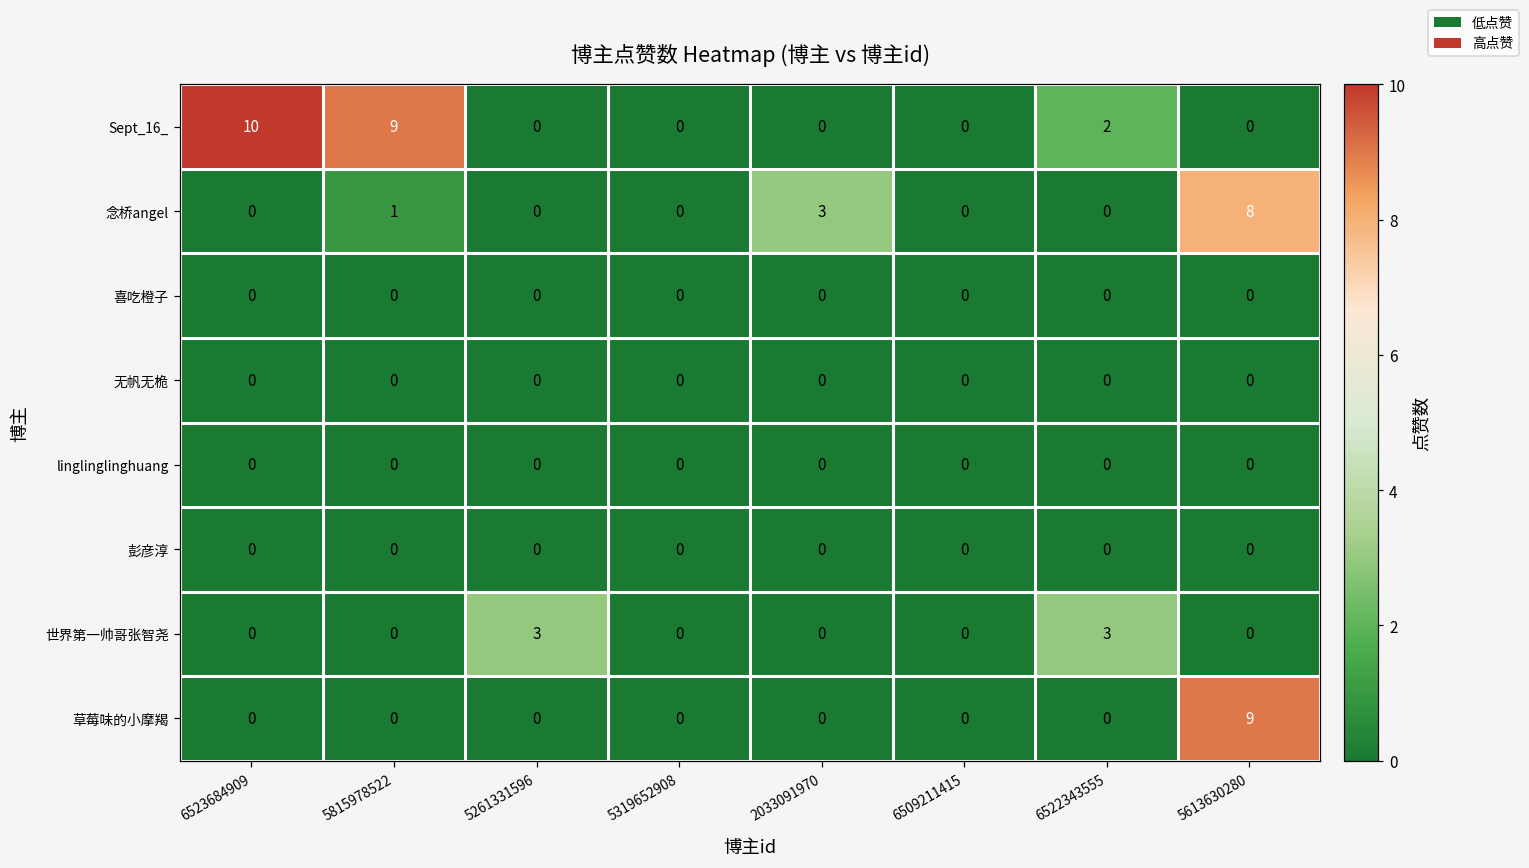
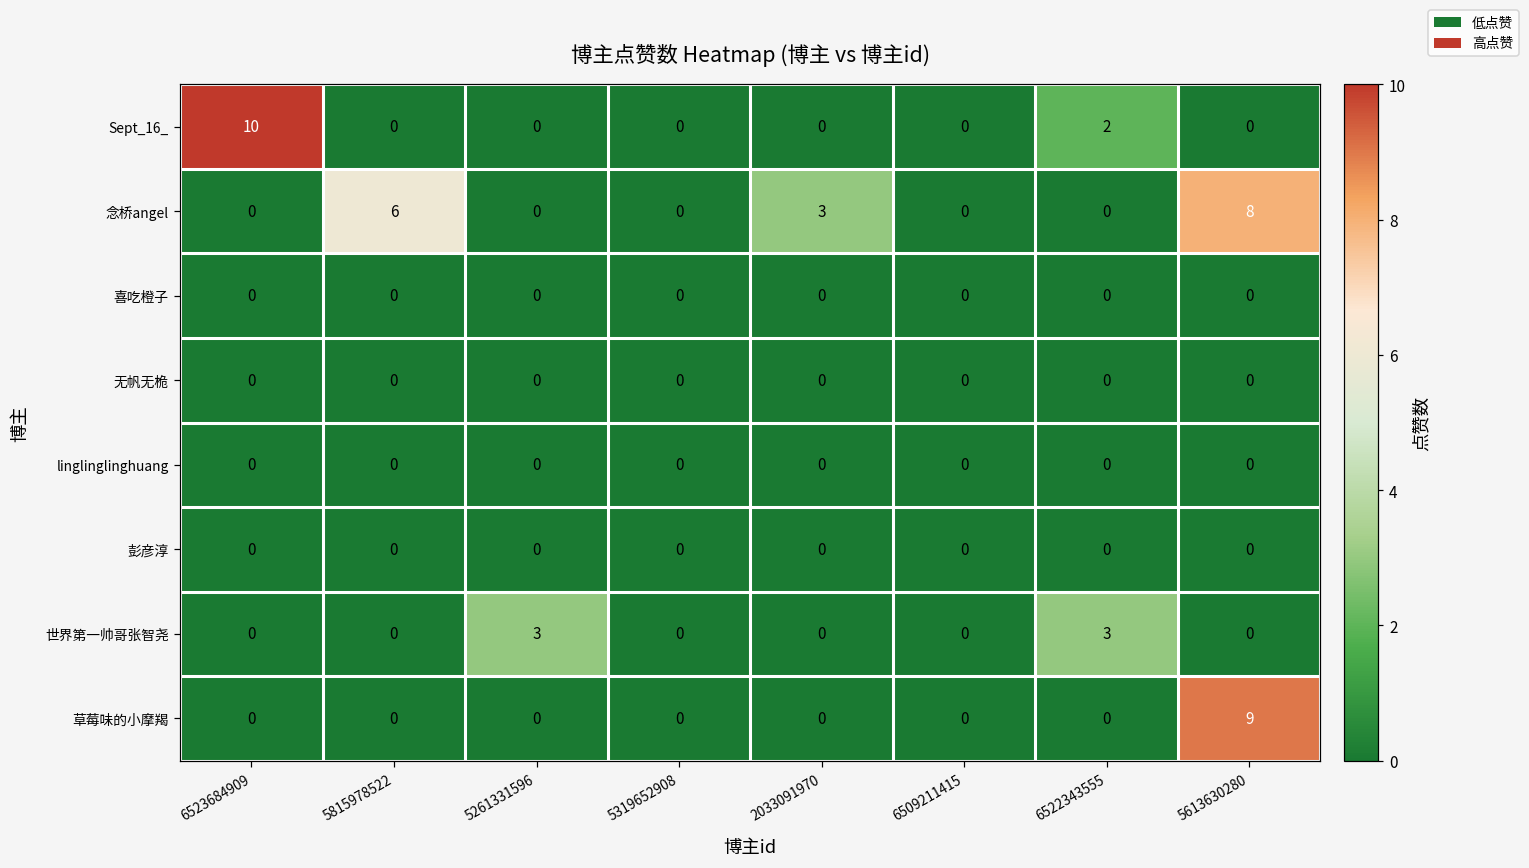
Sept_16_, 5815978522: 9 -> 0
念桥angel, 5815978522: 1 -> 6
